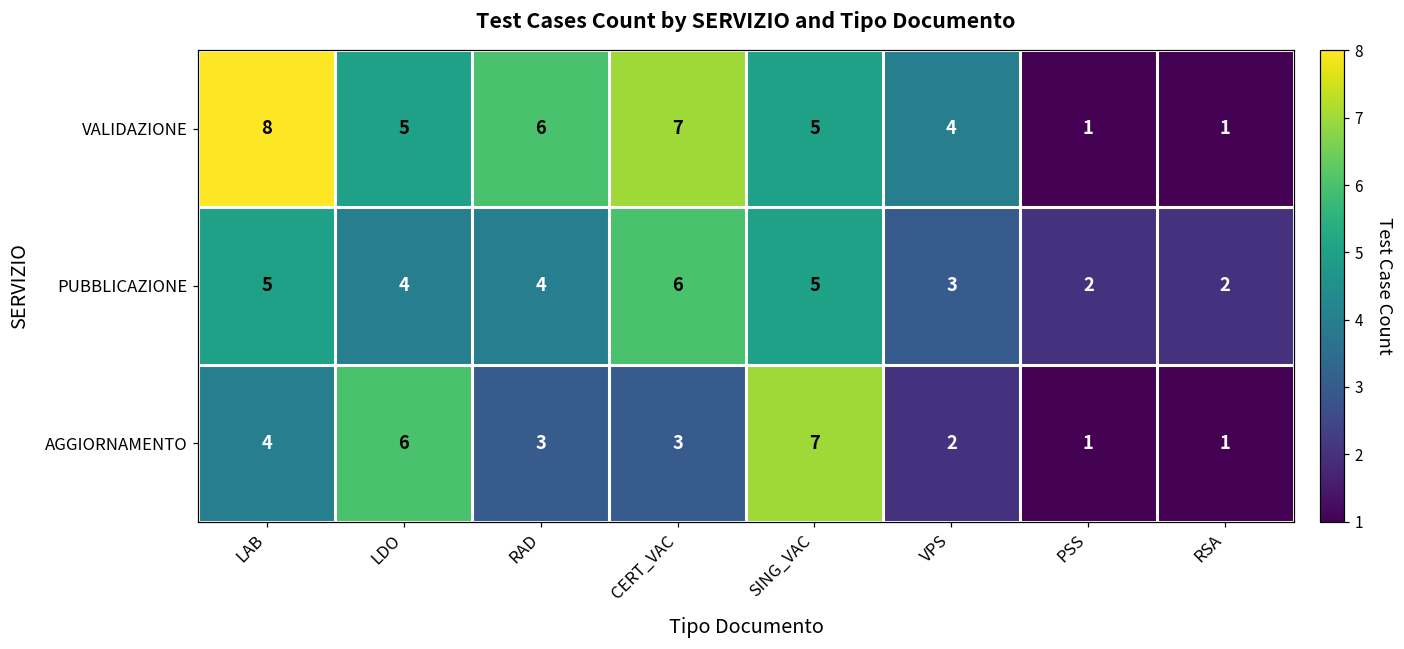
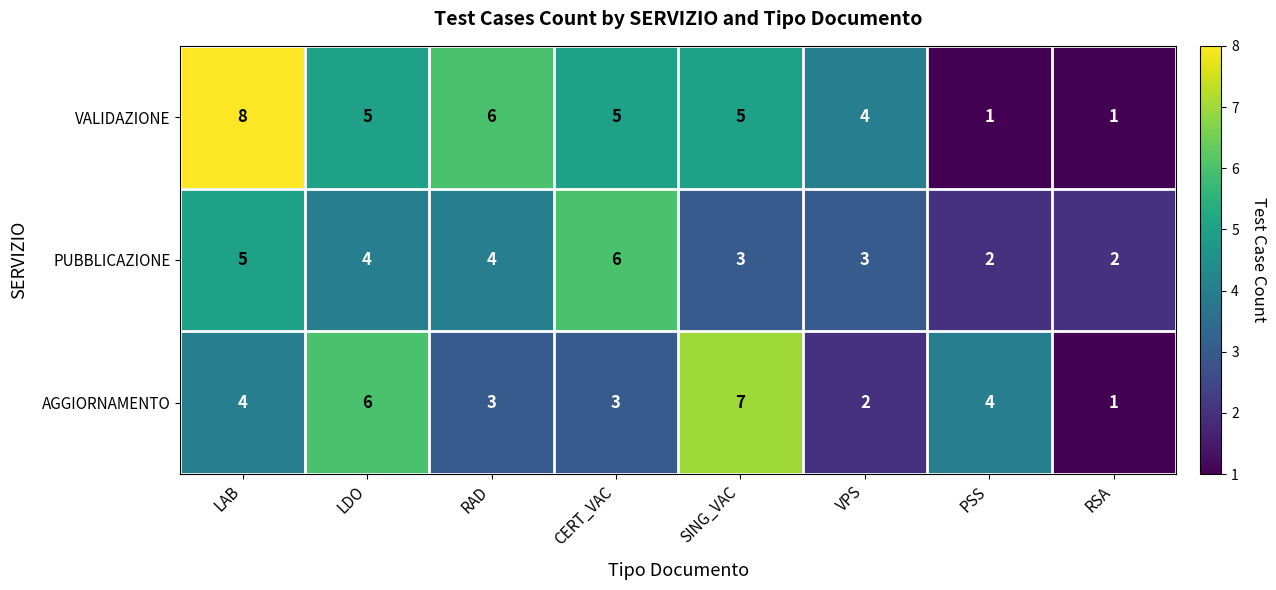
VALIDAZIONE, CERT_VAC: 7 -> 5
PUBBLICAZIONE, SING_VAC: 5 -> 3
AGGIORNAMENTO, PSS: 1 -> 4
